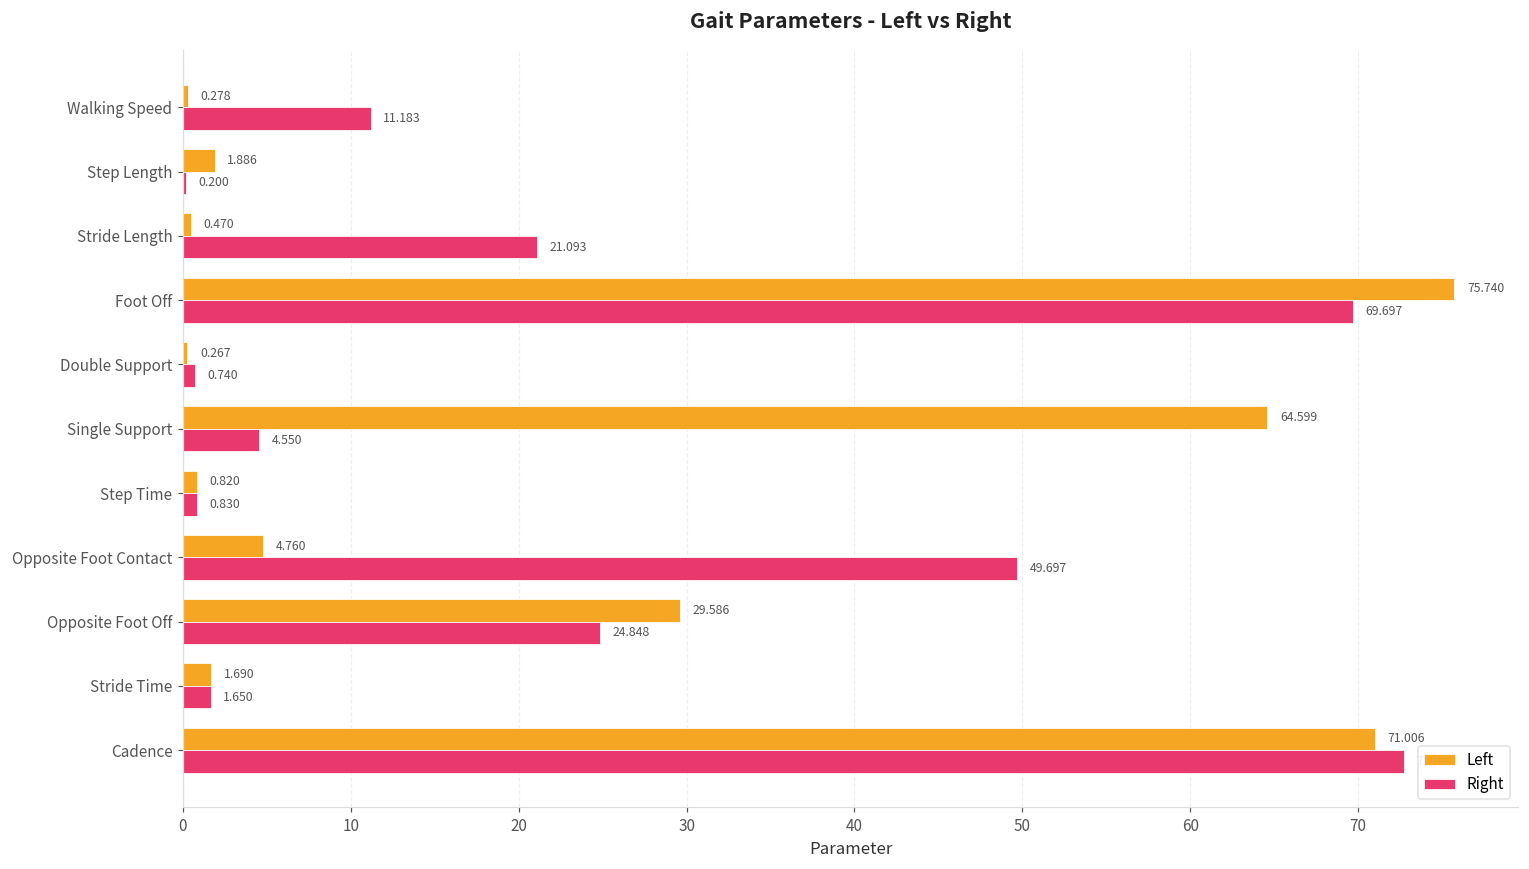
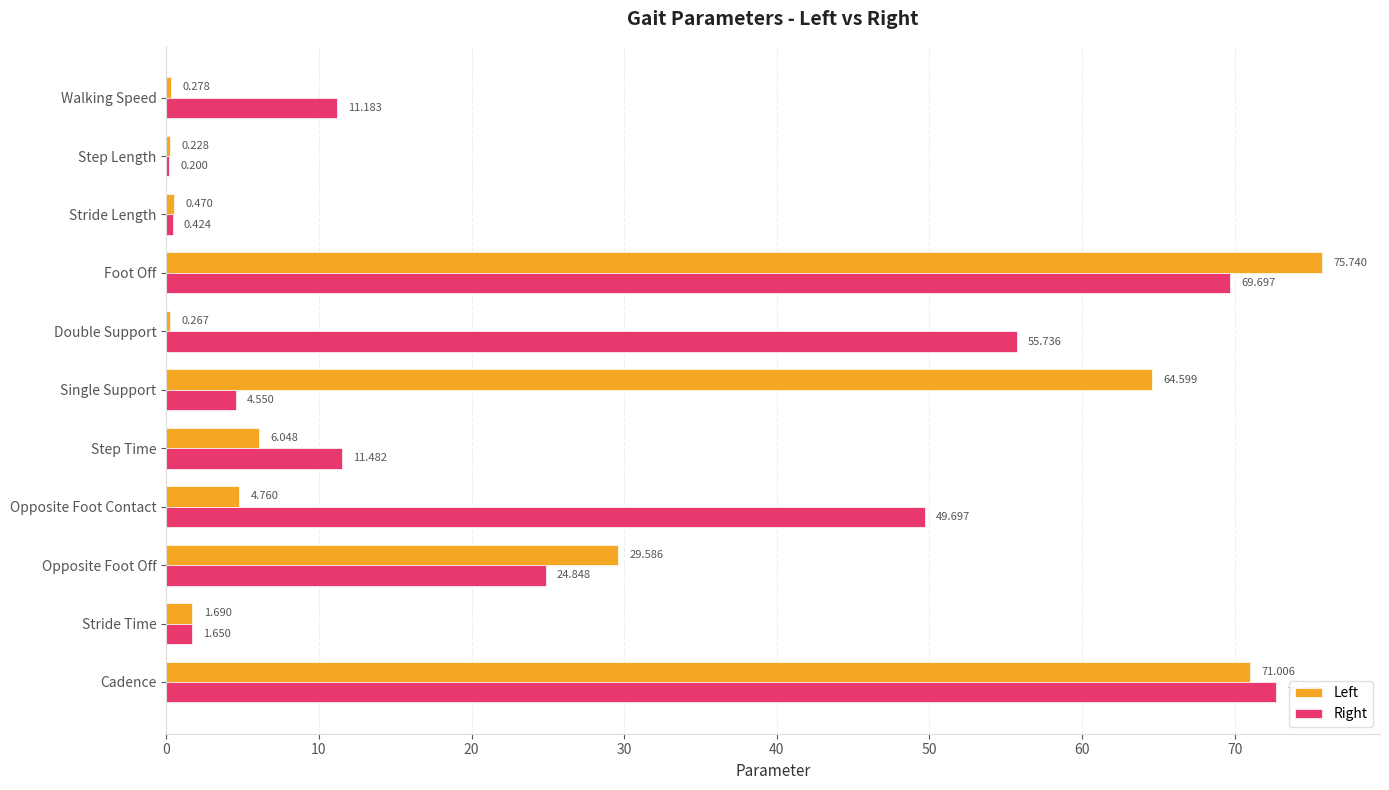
Left, Step Length: 1.886 -> 0.228
Right, Stride Length: 21.093 -> 0.424
Right, Double Support: 0.740 -> 55.736
Left, Step Time: 0.820 -> 6.048
Right, Step Time: 0.830 -> 11.482
